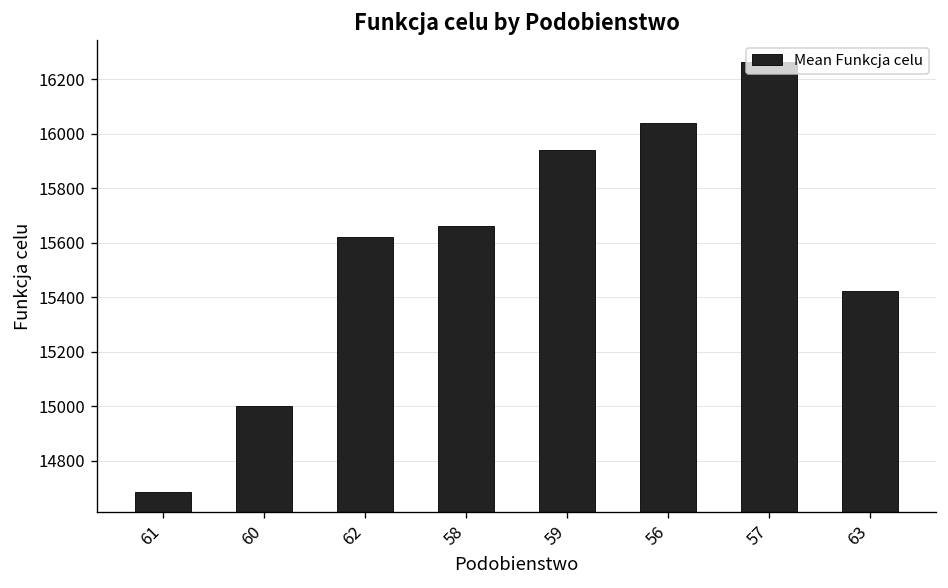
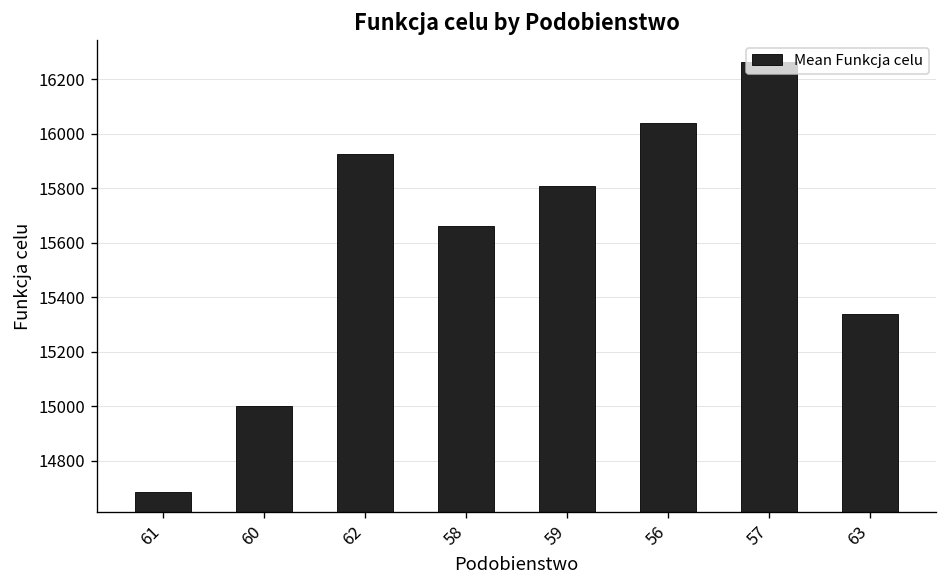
62: 15620 -> 15930
59: 15940 -> 15810
63: 15420 -> 15340
